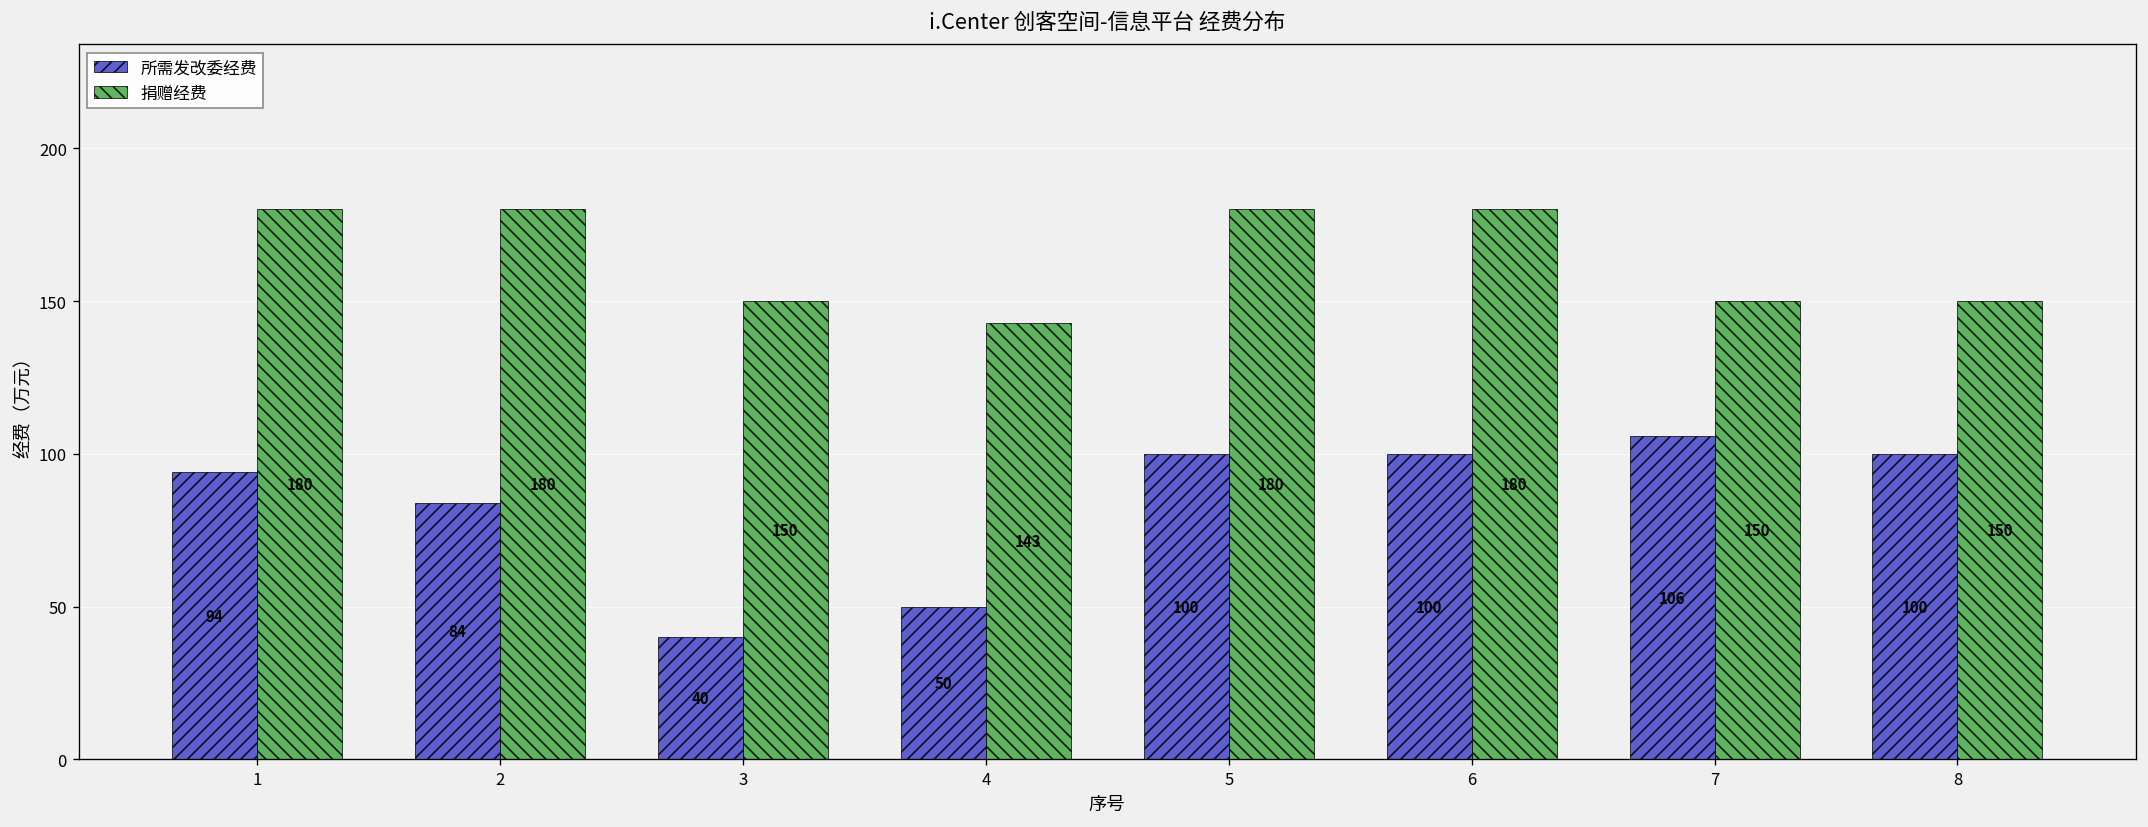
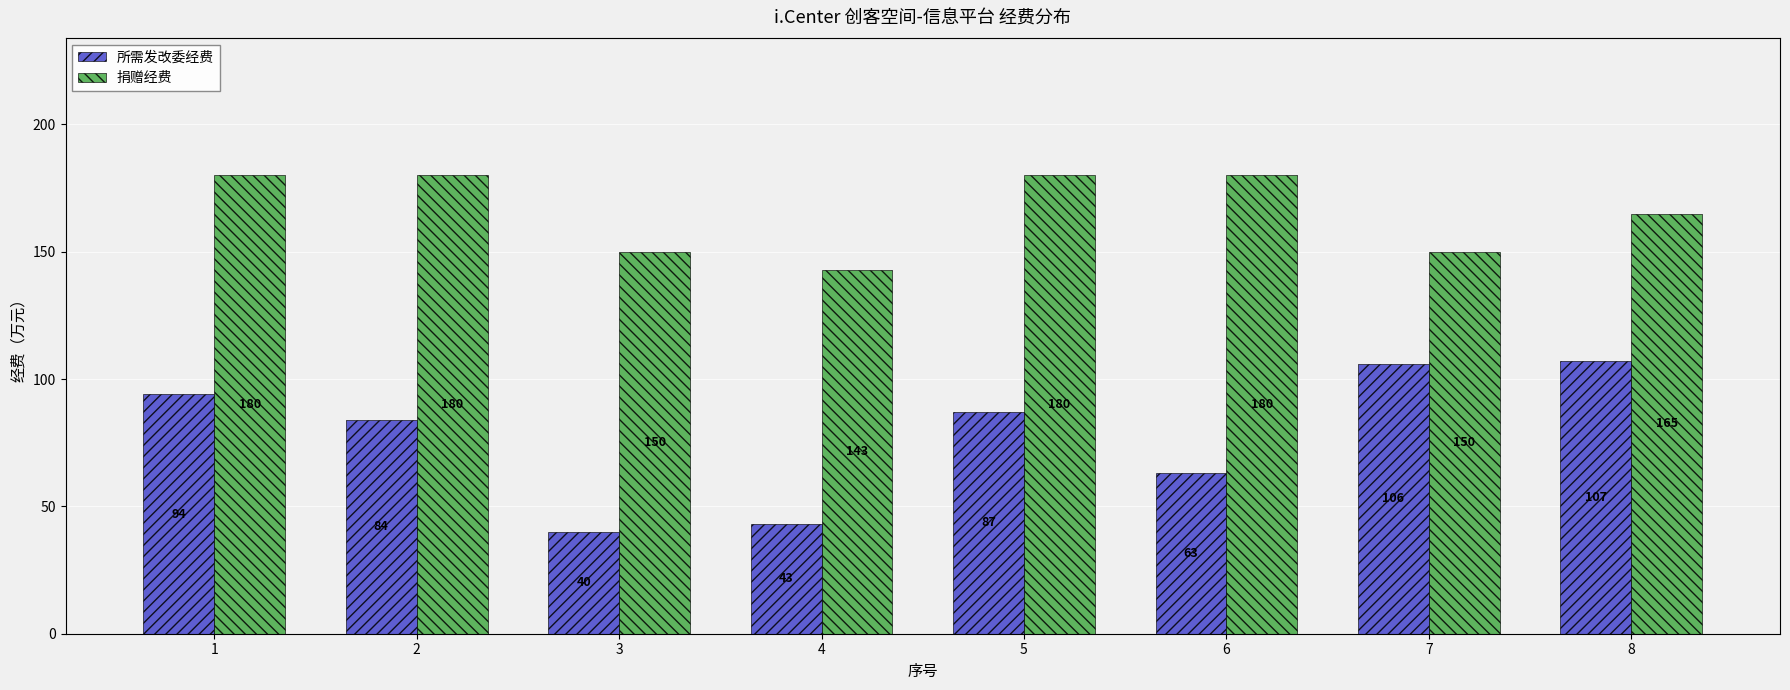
所需发改委经费, 4: 50 -> 43
所需发改委经费, 5: 100 -> 87
所需发改委经费, 6: 100 -> 63
所需发改委经费, 8: 100 -> 107
捐赠经费, 8: 150 -> 165
